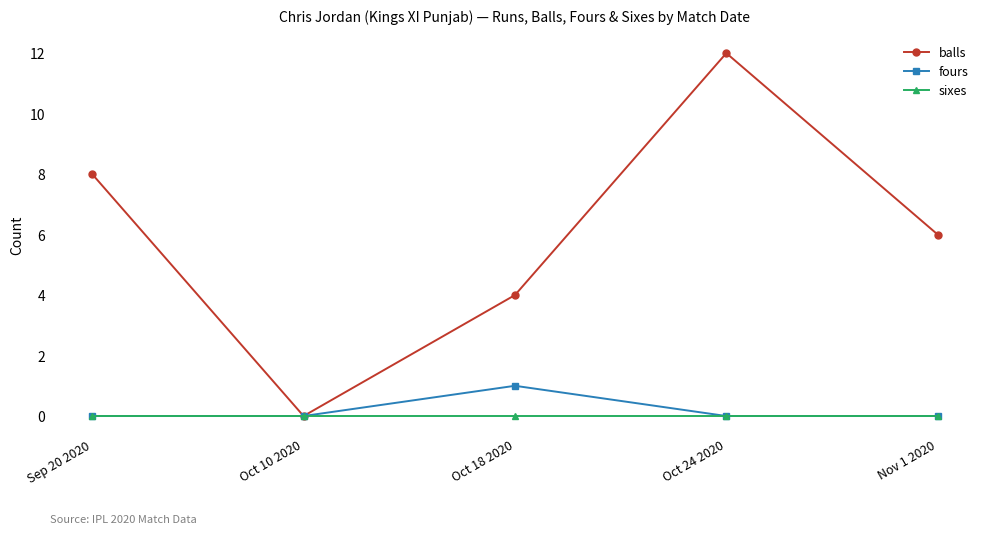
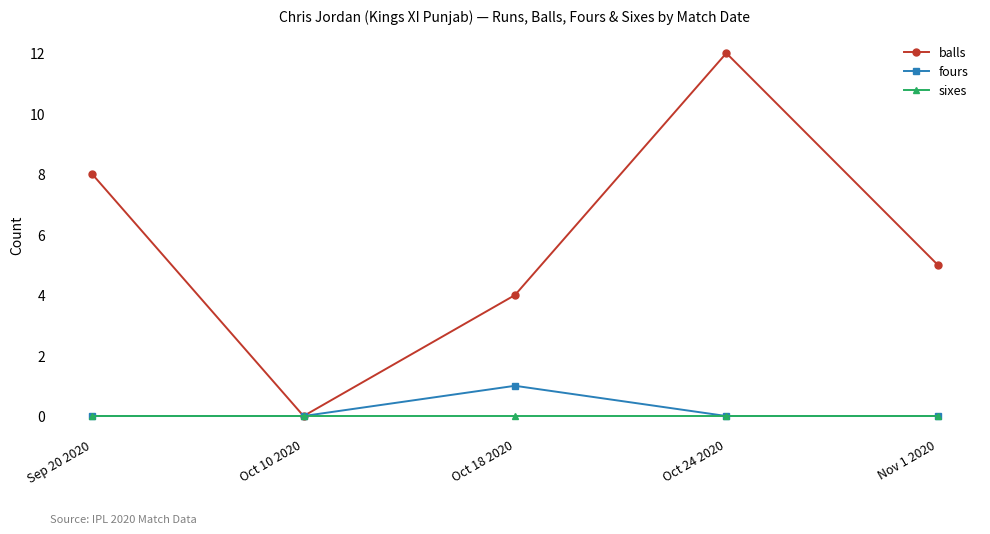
balls, Nov 1 2020: 6 -> 5
